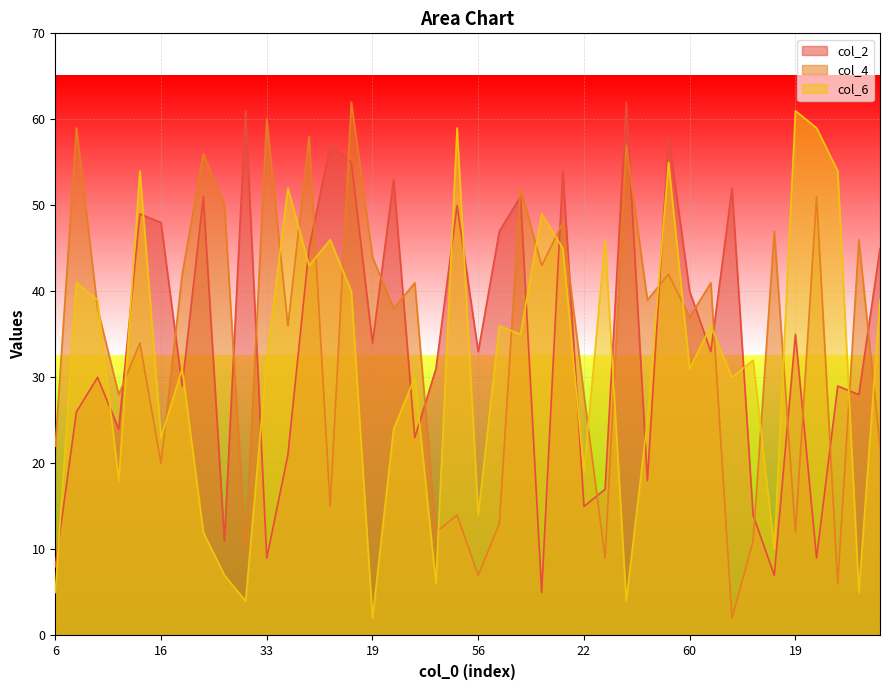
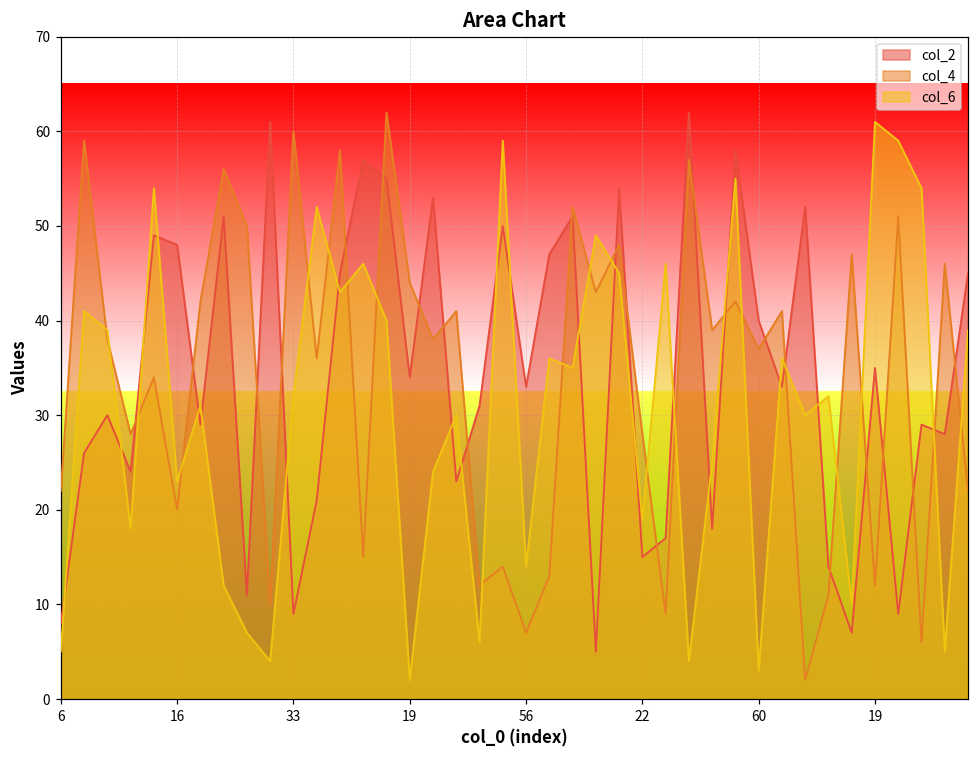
col_6, 60: 31 -> 3
